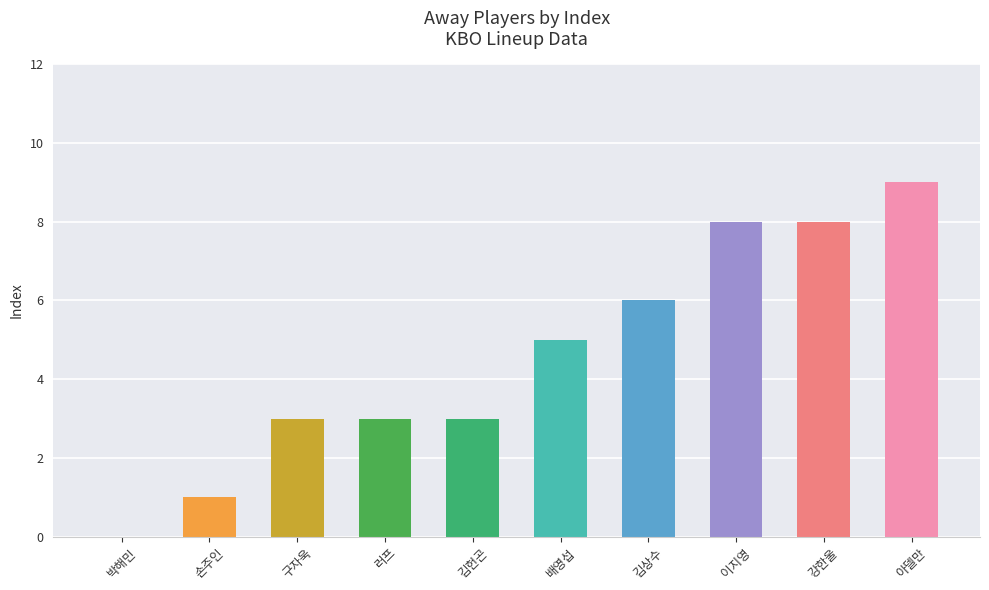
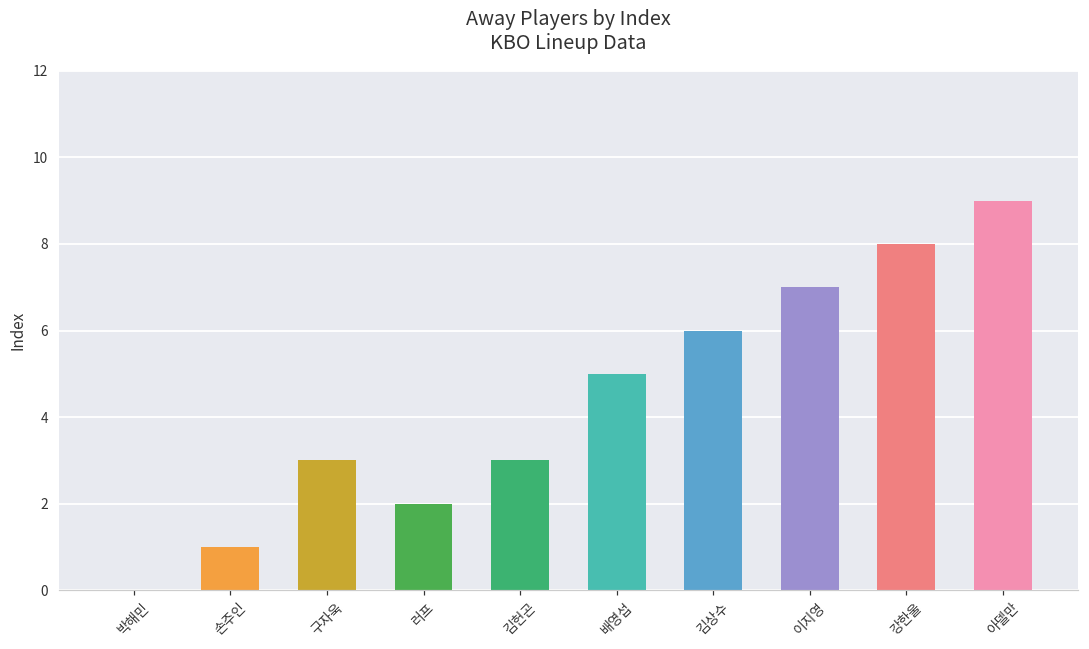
러프: 3 -> 2
이지영: 8 -> 7
